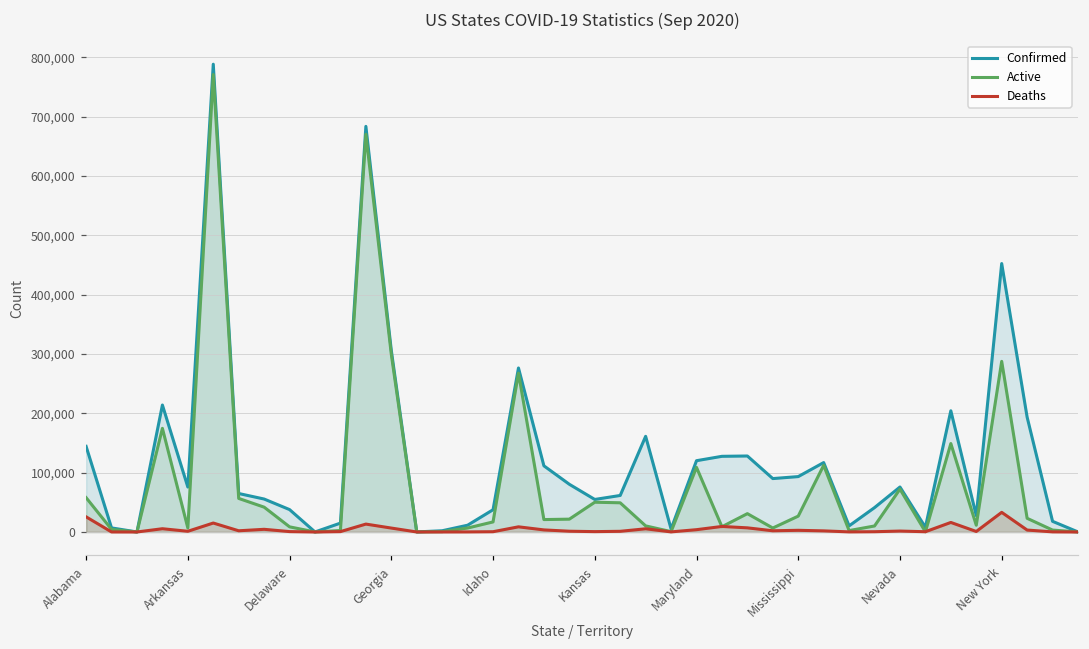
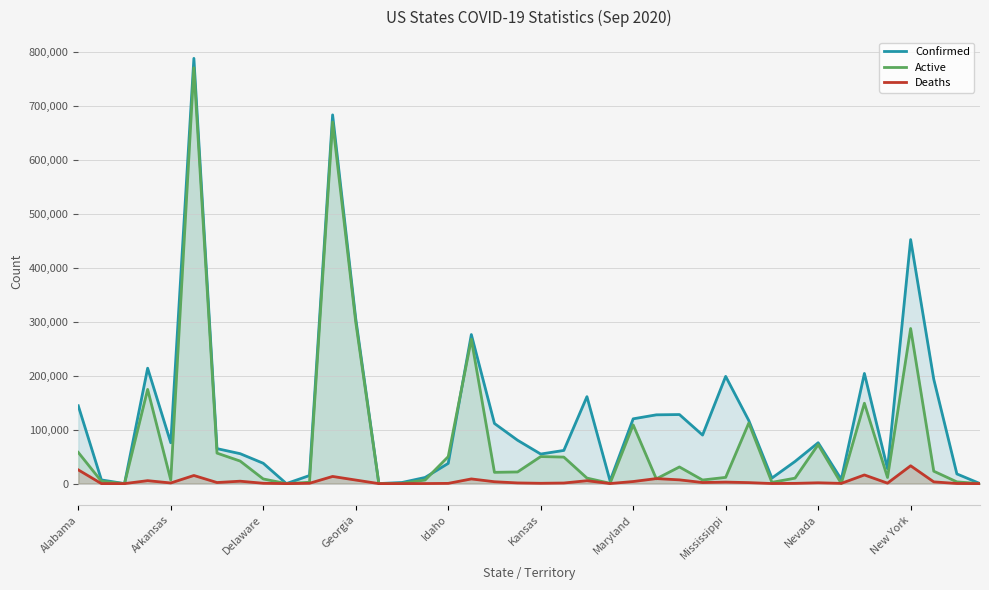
Active, Idaho: 20,000 -> 50,000
Confirmed, Mississippi: 90,000 -> 200,000
Active, Mississippi: 30,000 -> 10,000
